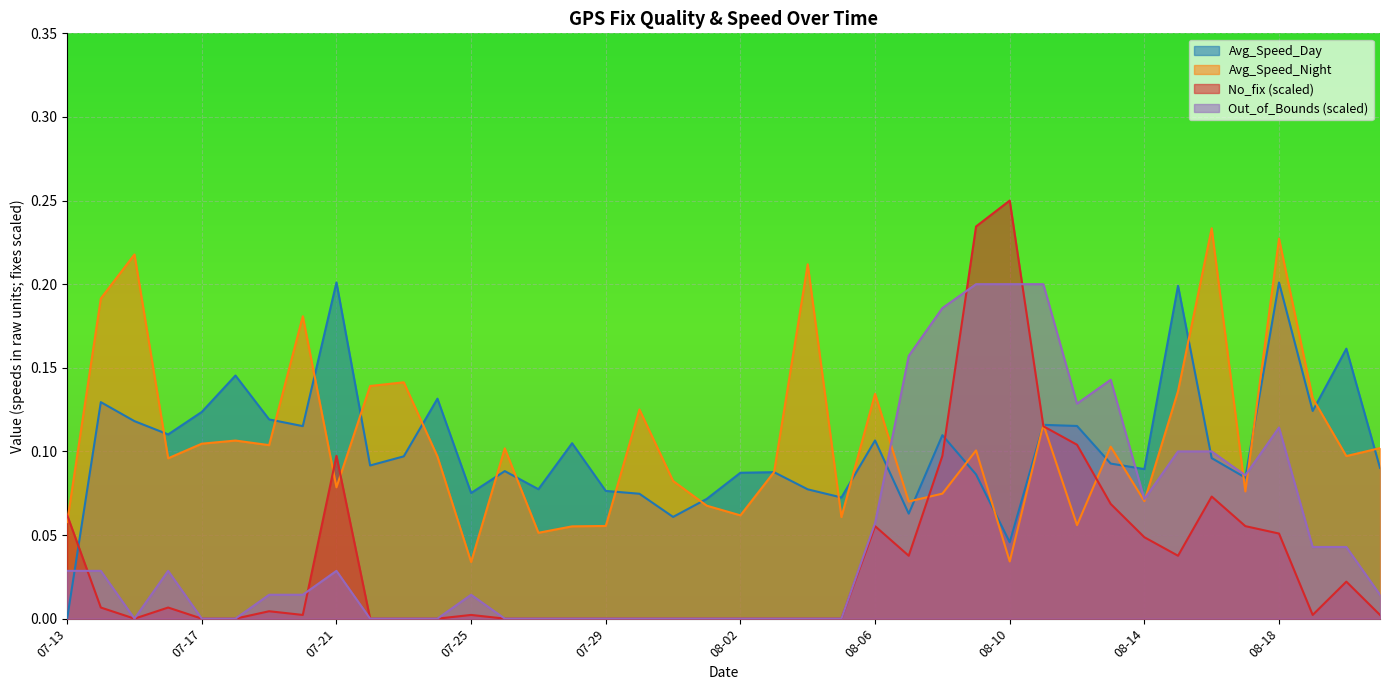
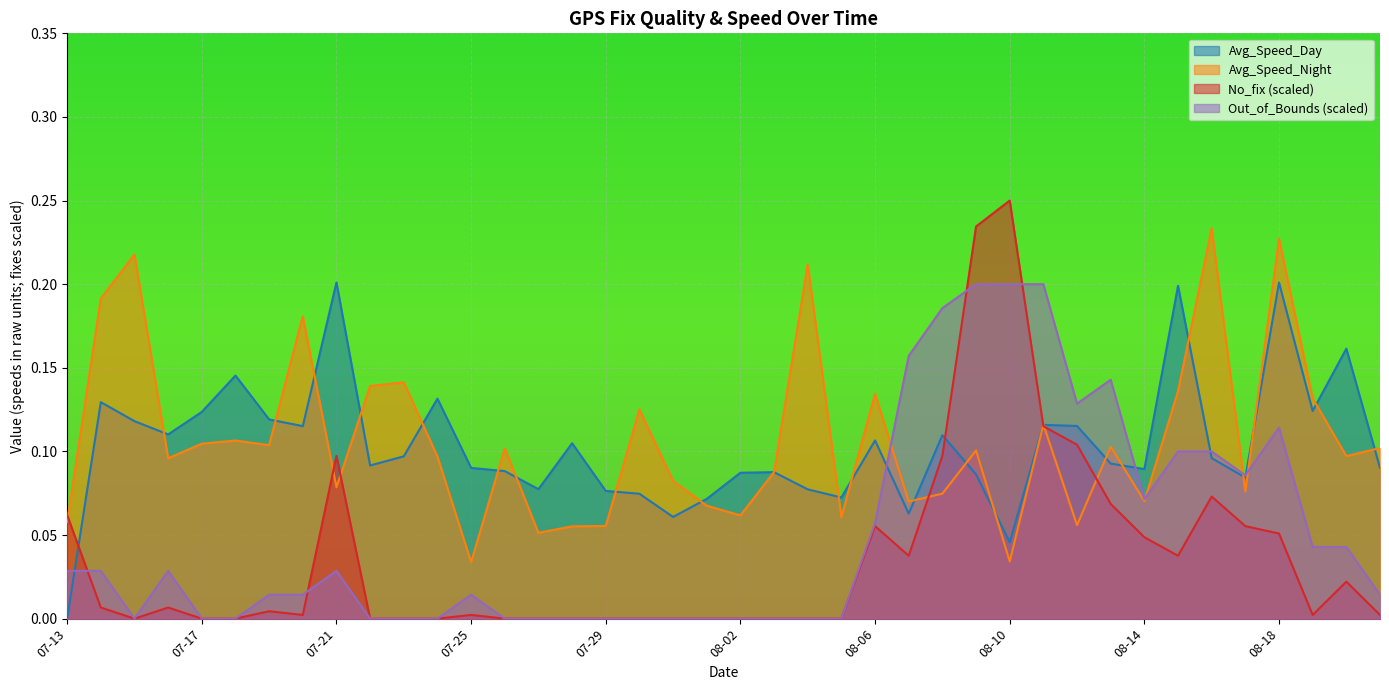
Avg_Speed_Day, 07-25: 0.075 -> 0.090
